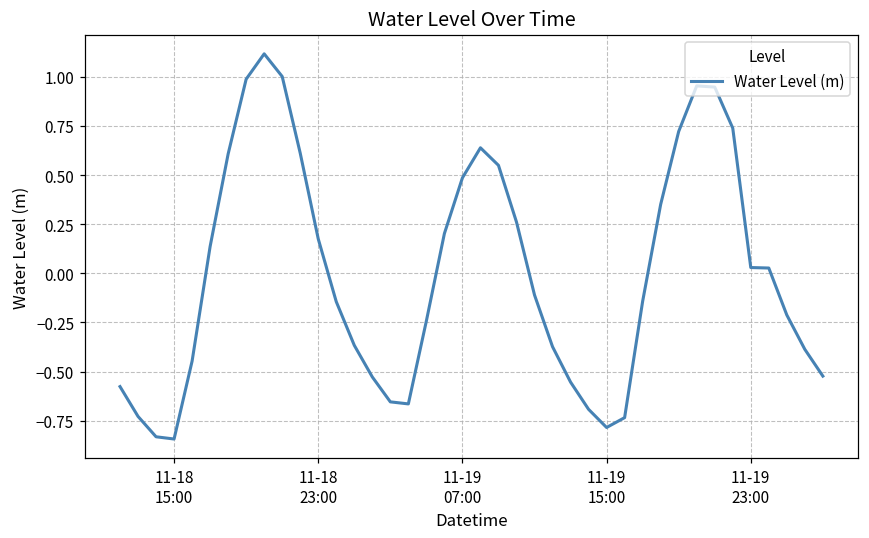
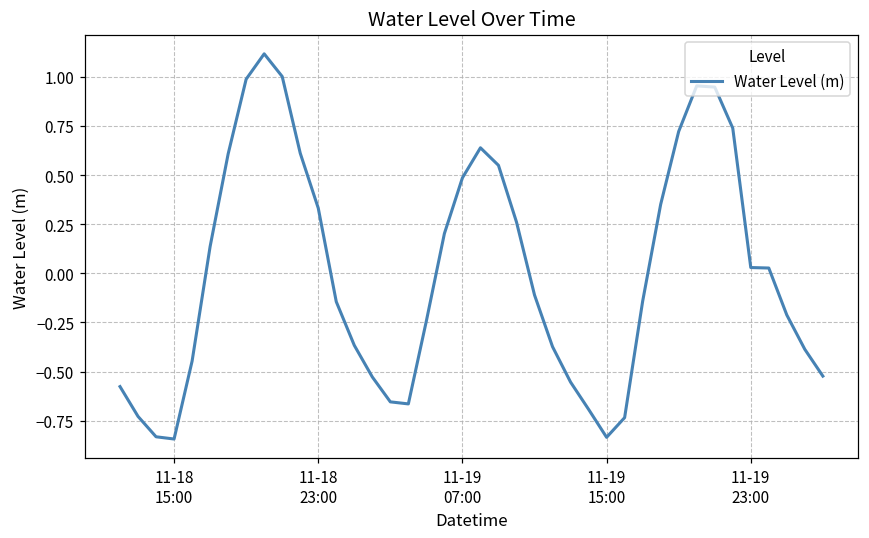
11-18 23:00: 0.18 -> 0.33
11-19 15:00: -0.78 -> -0.83
